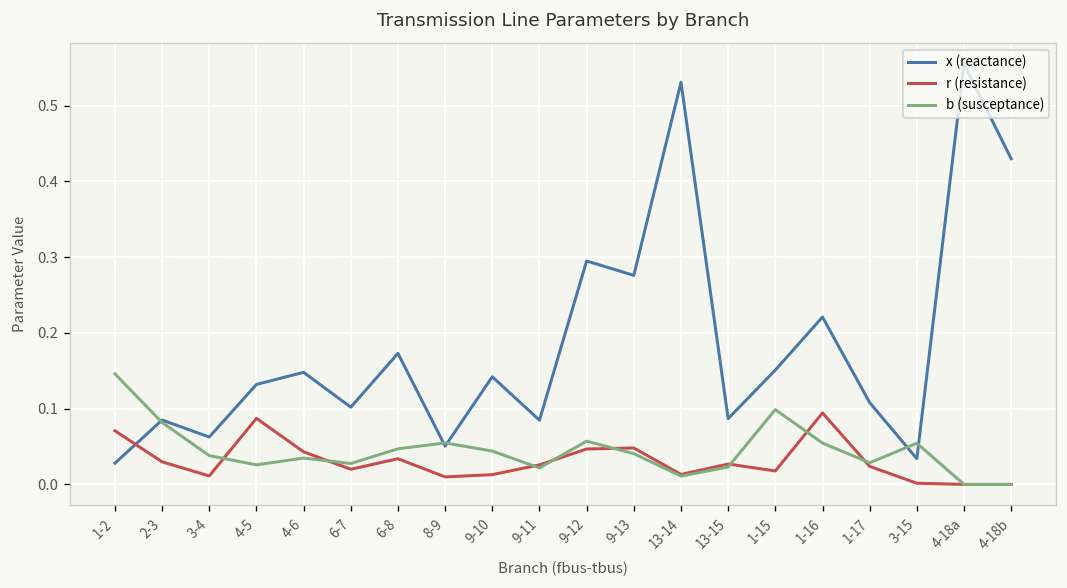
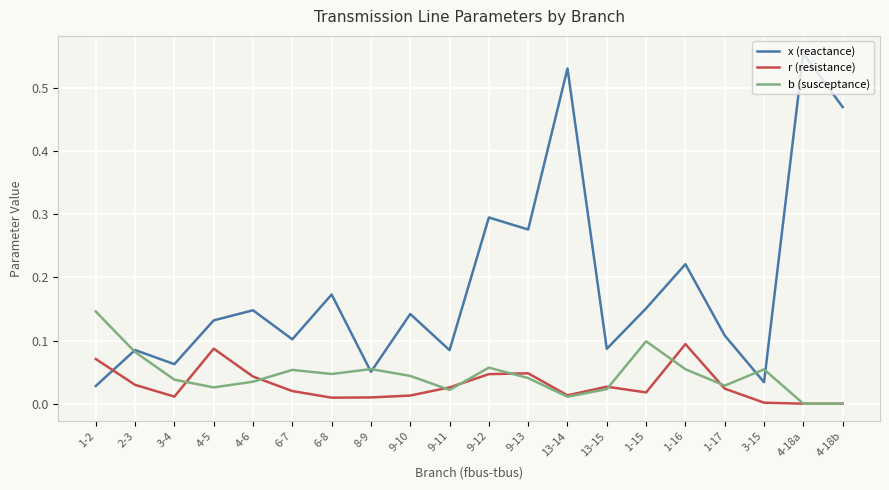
b (susceptance), 6-7: 0.03 -> 0.05
r (resistance), 6-8: 0.03 -> 0.01
x (reactance), 4-18b: 0.43 -> 0.47
